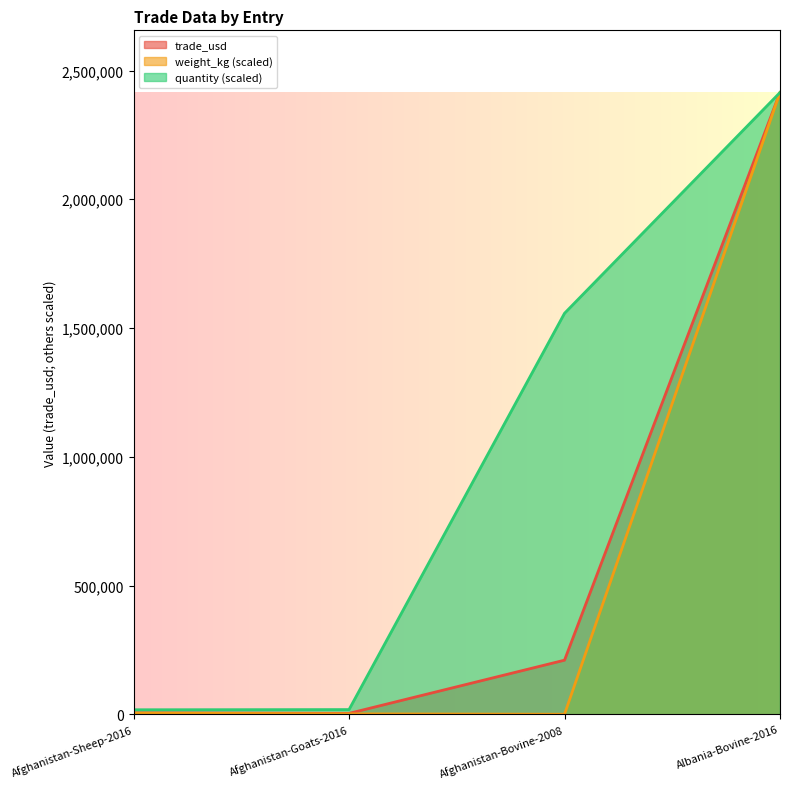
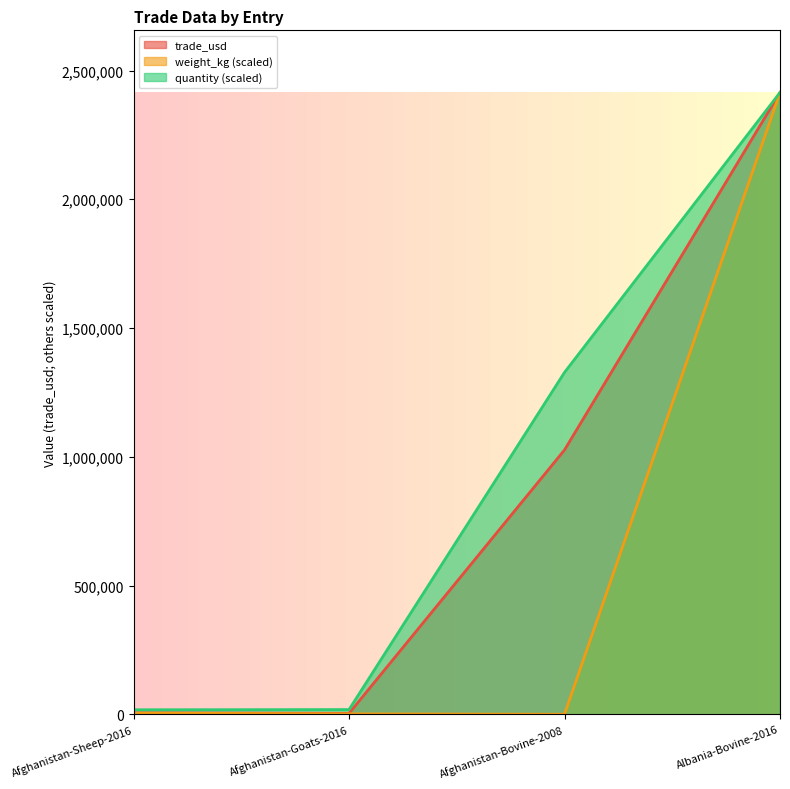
trade_usd, Afghanistan-Bovine-2008: 210,000 -> 1,030,000
quantity (scaled), Afghanistan-Bovine-2008: 1,560,000 -> 1,330,000
